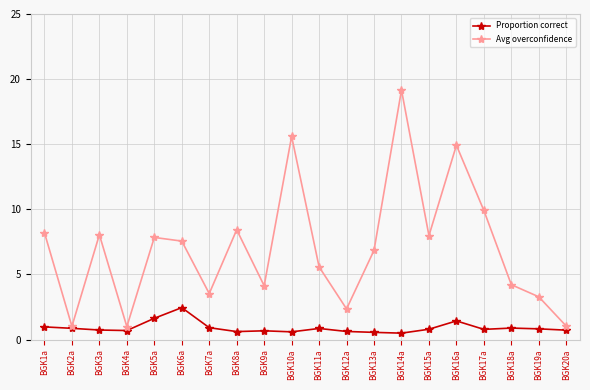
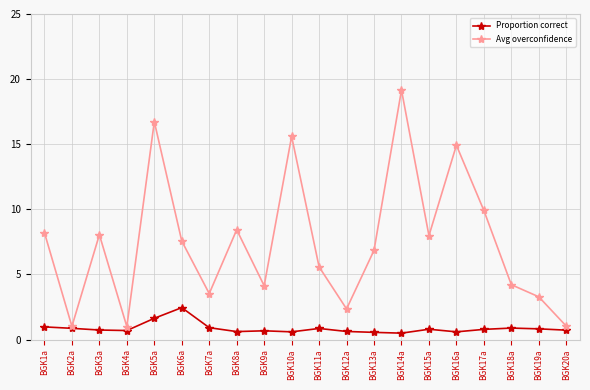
Avg overconfidence, BGK5a: 7.8 -> 16.7
Proportion correct, BGK16a: 1.4 -> 0.6
